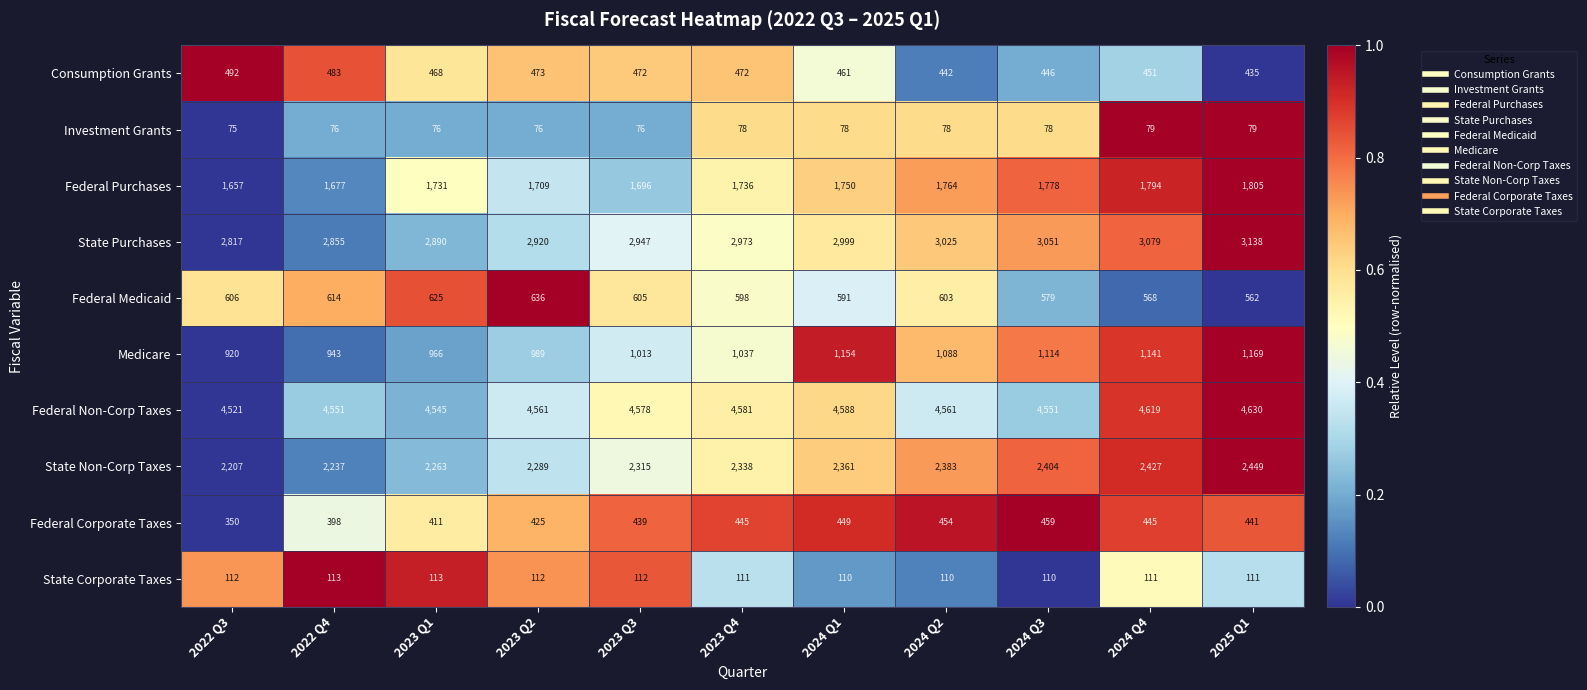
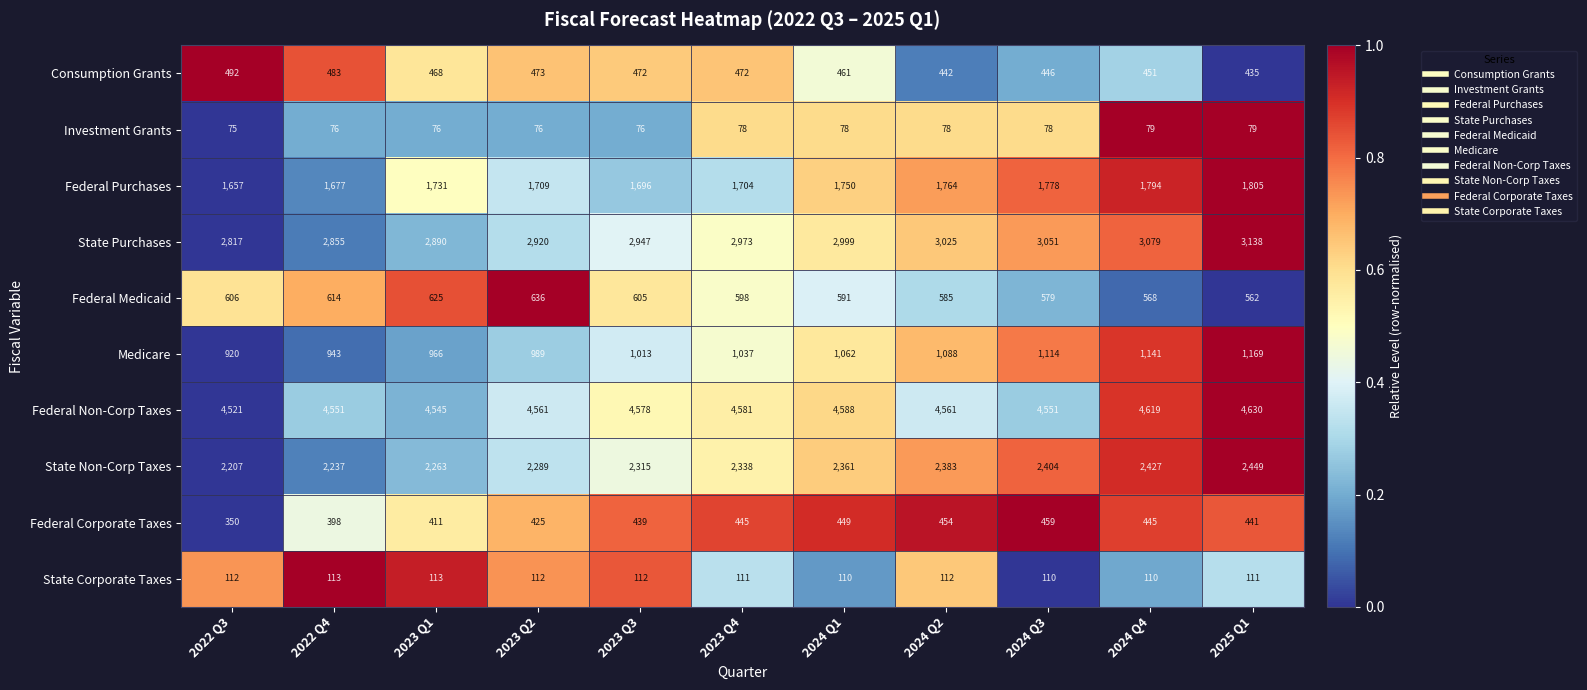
Federal Purchases, 2023 Q4: 1,736 -> 1,704
Federal Medicaid, 2024 Q2: 603 -> 585
Medicare, 2024 Q1: 1,154 -> 1,062
State Corporate Taxes, 2024 Q2: 110 -> 112
State Corporate Taxes, 2024 Q4: 111 -> 110
